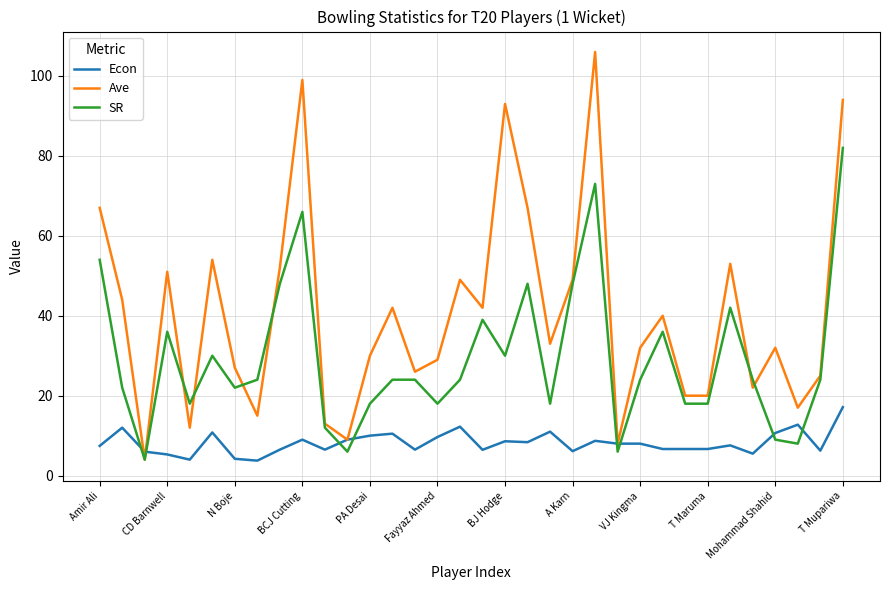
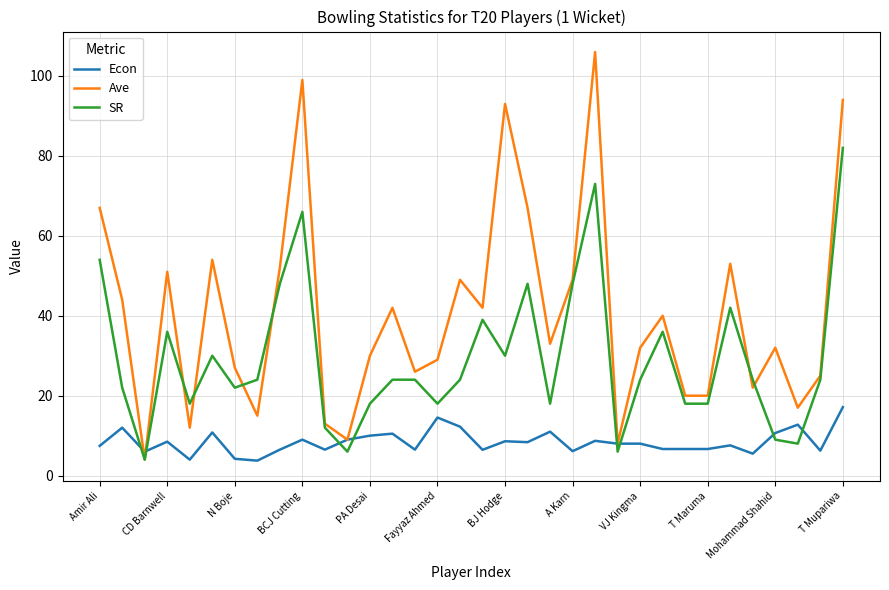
Econ, CD Barnwell: 5 -> 9
Econ, Fayyaz Ahmed: 10 -> 15
